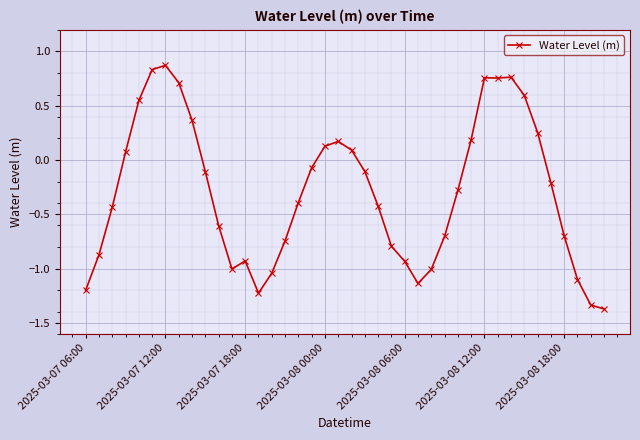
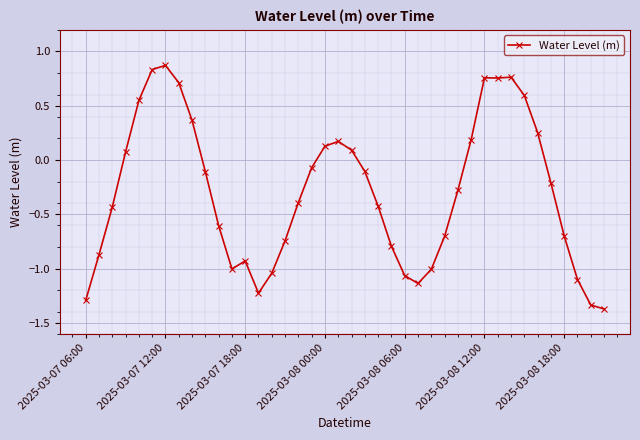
2025-03-07 06:00: -1.20 -> -1.29
2025-03-08 06:00: -0.93 -> -1.07
